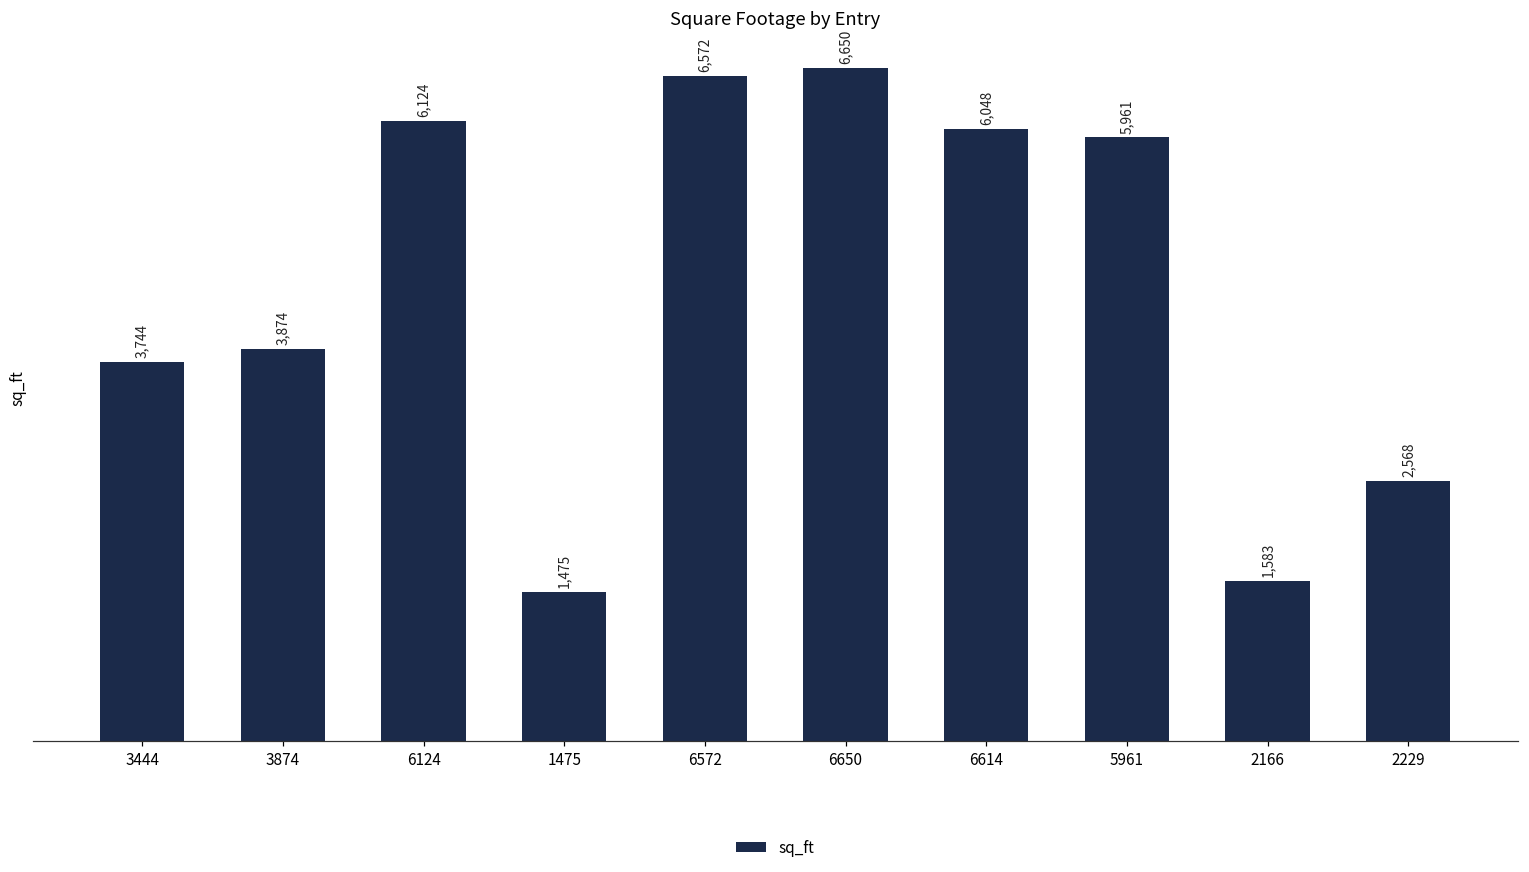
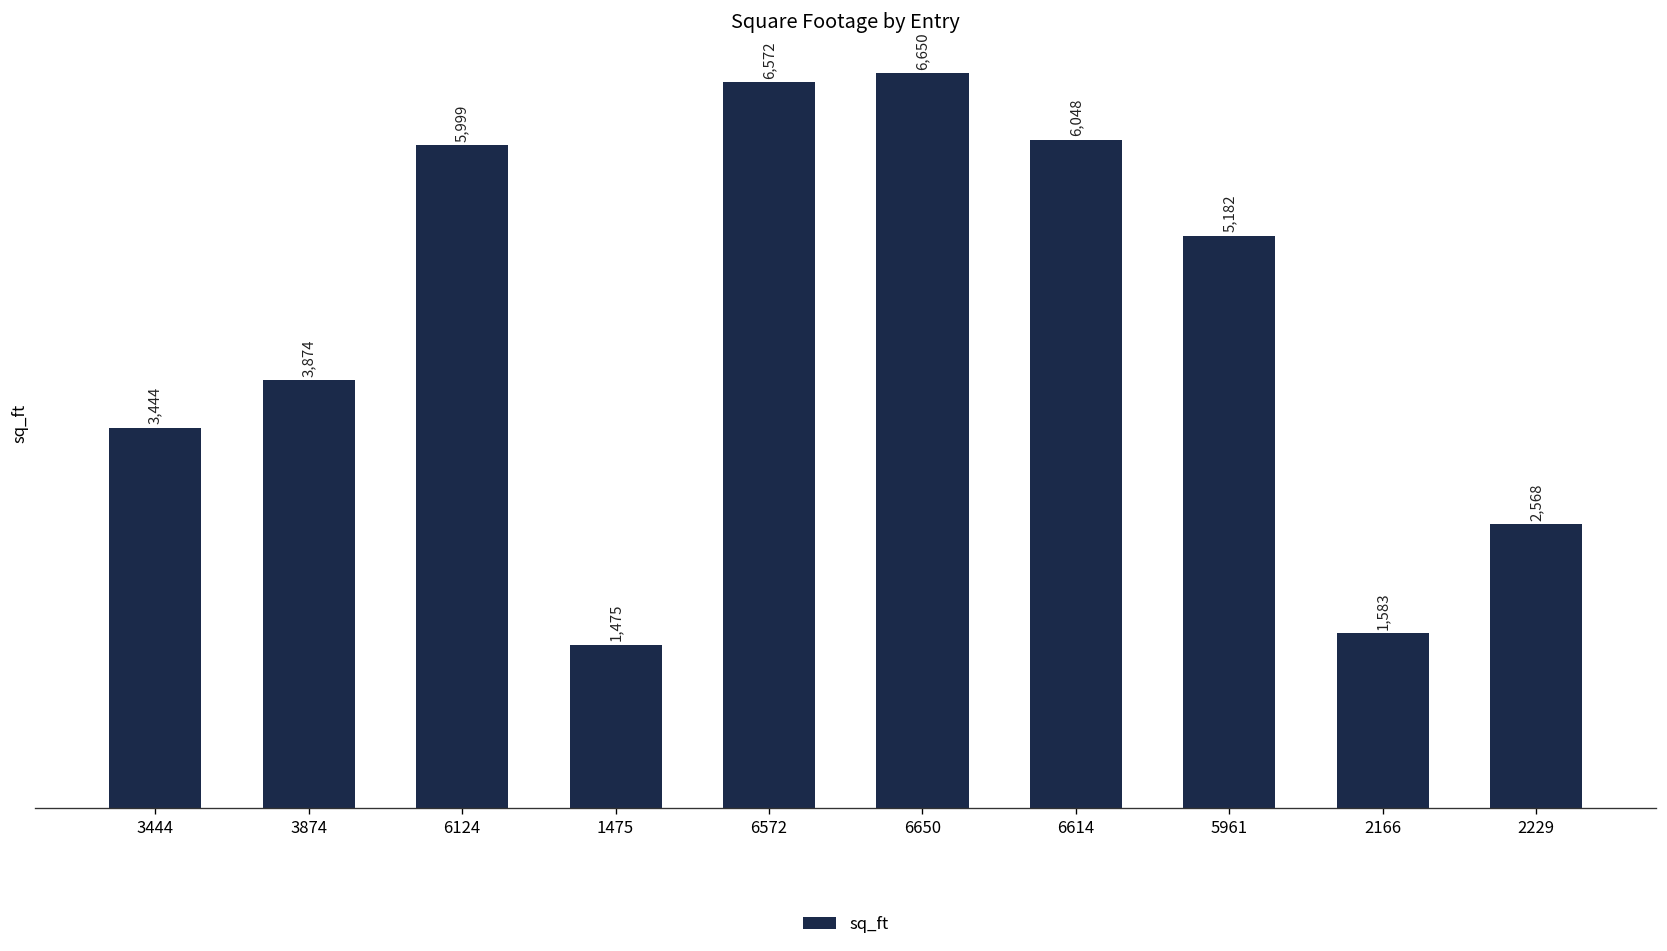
3444: 3,744 -> 3,444
6124: 6,124 -> 5,999
5961: 5,961 -> 5,182
